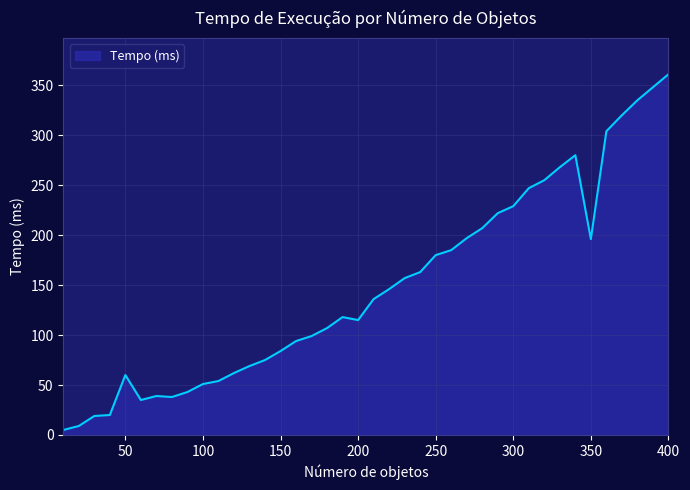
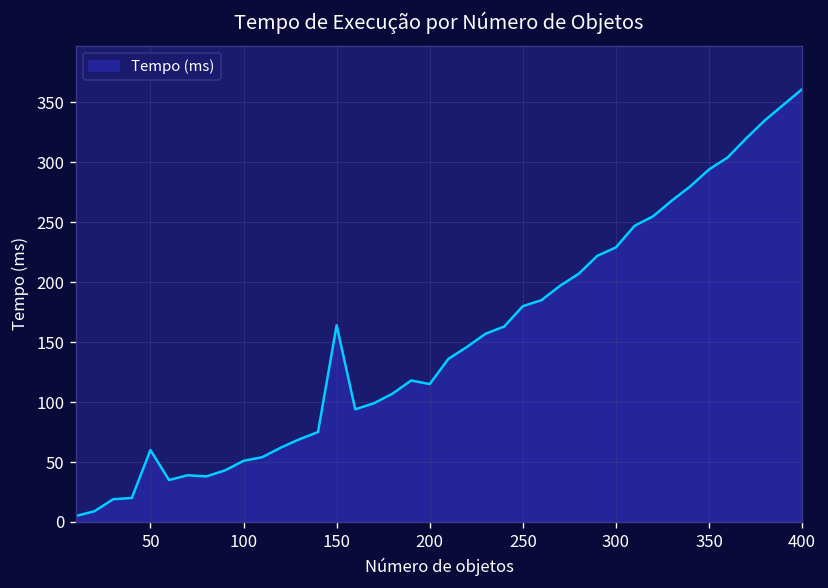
150: 80 -> 160
350: 200 -> 290
